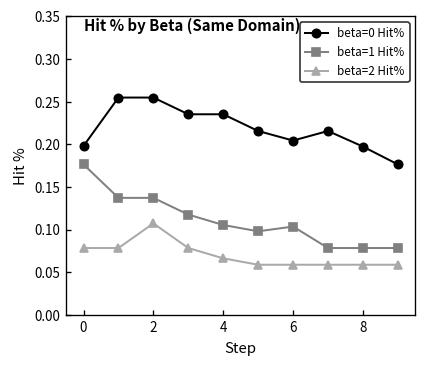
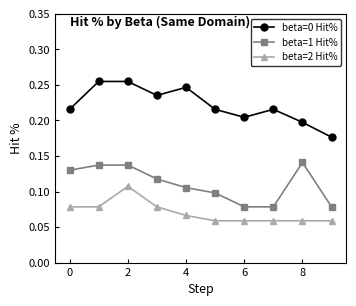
beta=0 Hit%, 0: 0.20 -> 0.22
beta=1 Hit%, 0: 0.18 -> 0.13
beta=0 Hit%, 4: 0.24 -> 0.25
beta=1 Hit%, 6: 0.10 -> 0.08
beta=1 Hit%, 8: 0.08 -> 0.14
